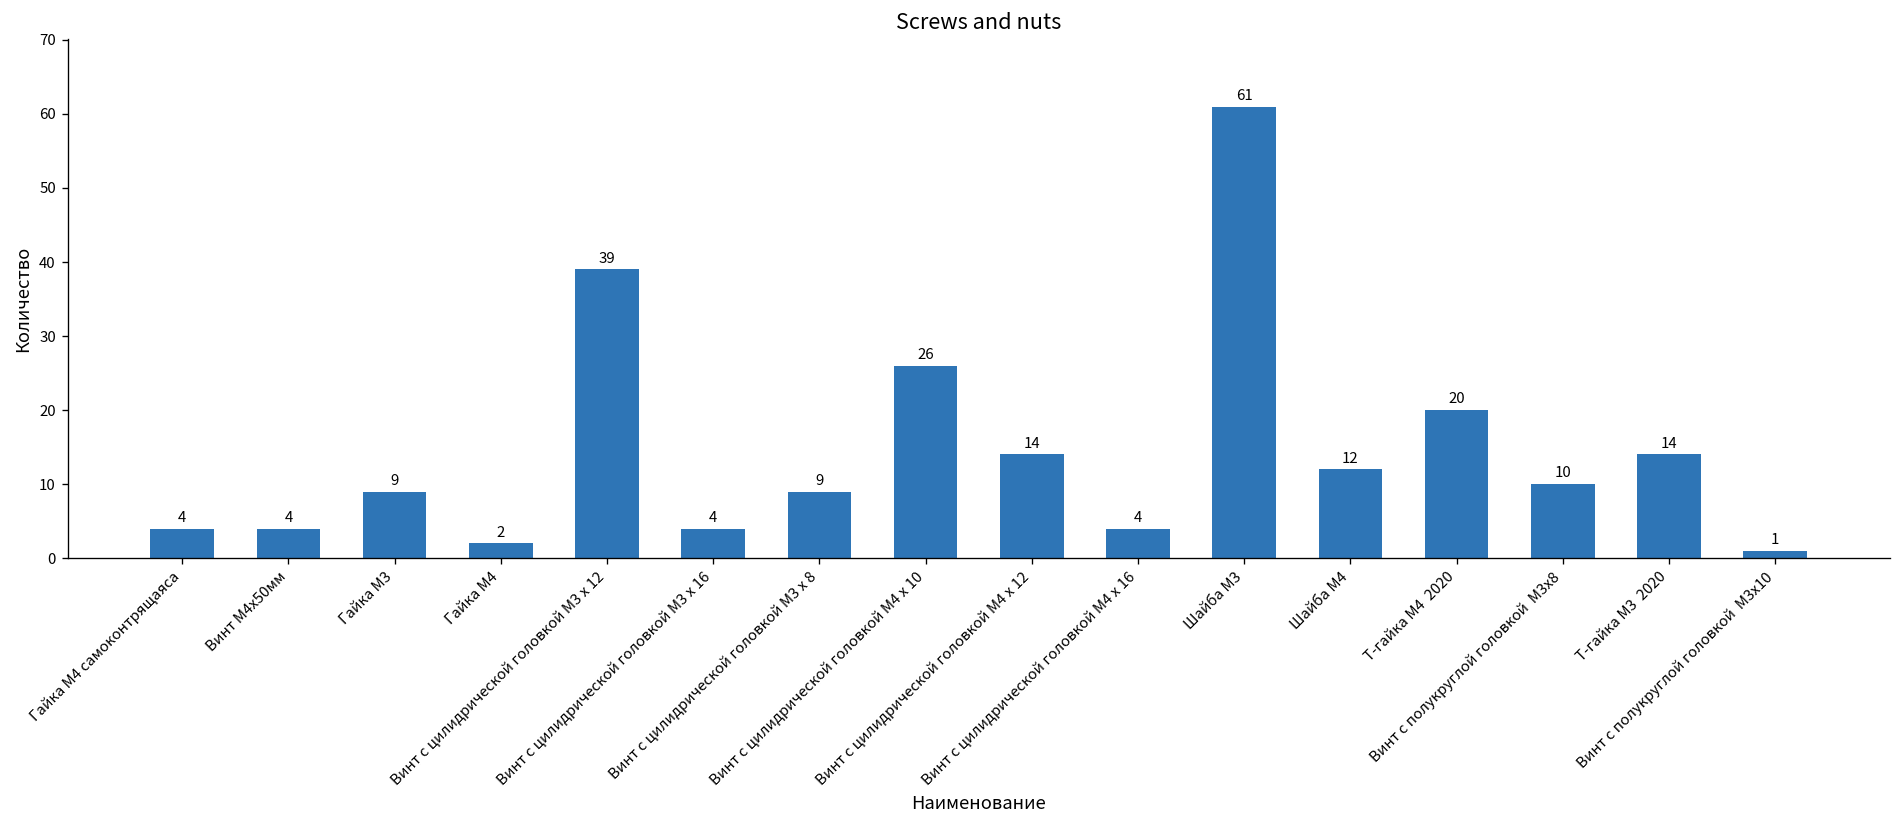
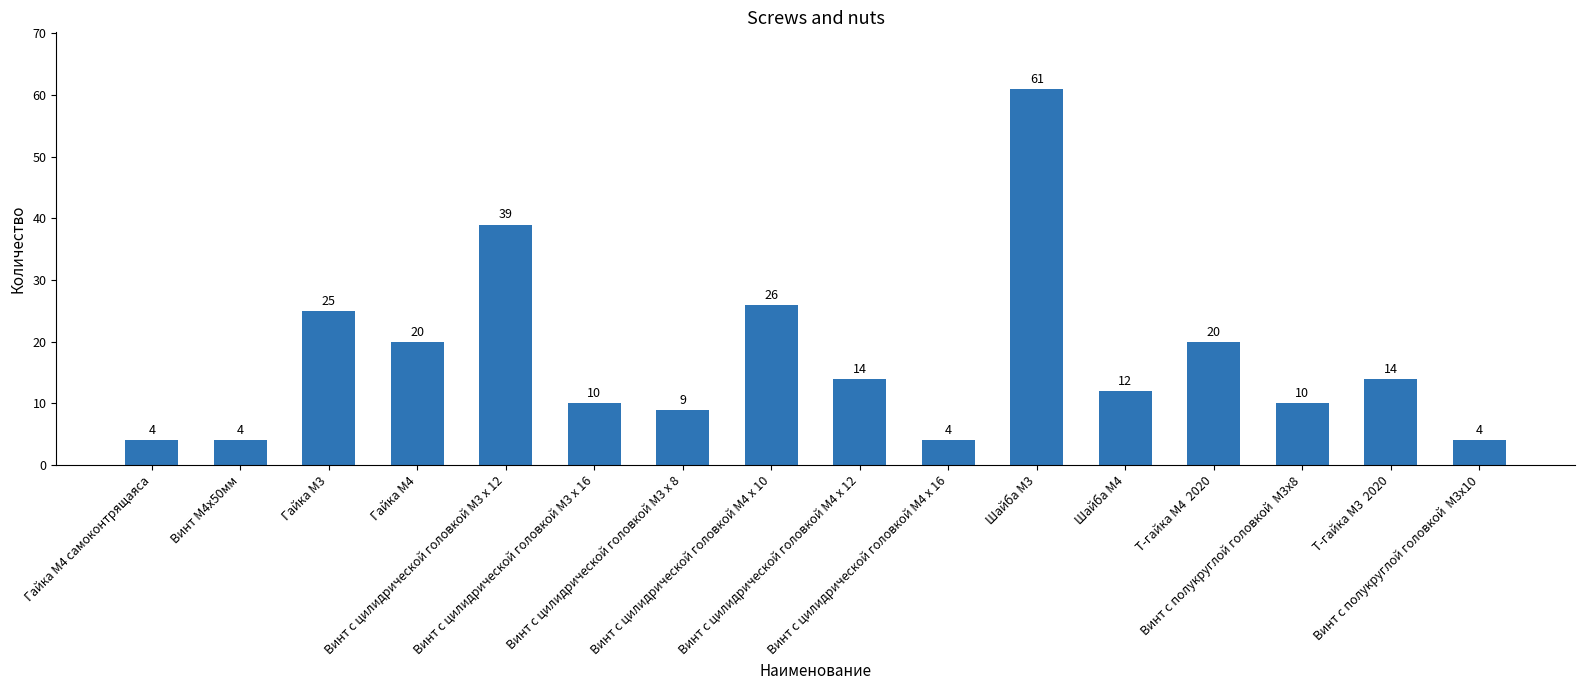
Гайка M3: 9 -> 25
Гайка M4: 2 -> 20
Винт с цилидрической головкой M3 x 16: 4 -> 10
Винт с полукруглой головкой M3x10: 1 -> 4
